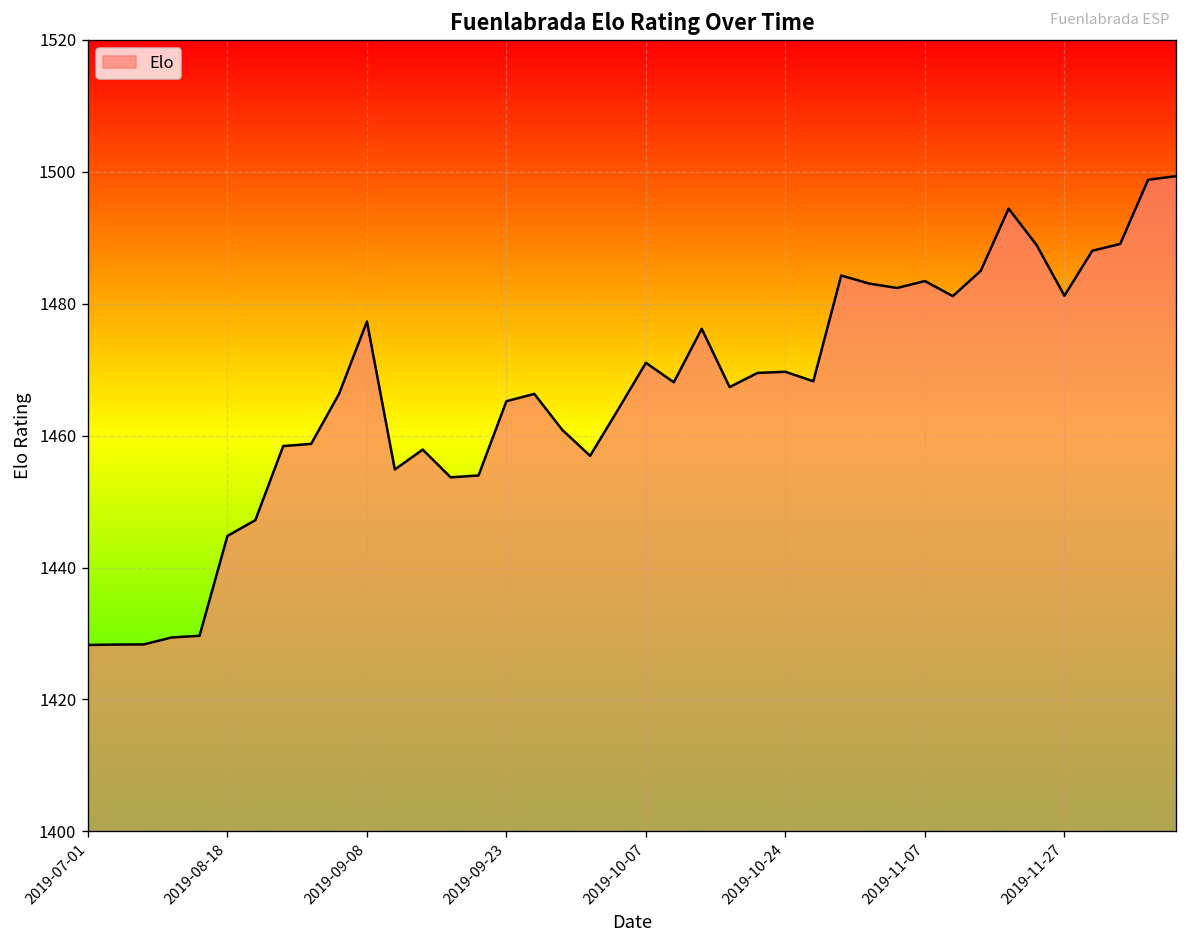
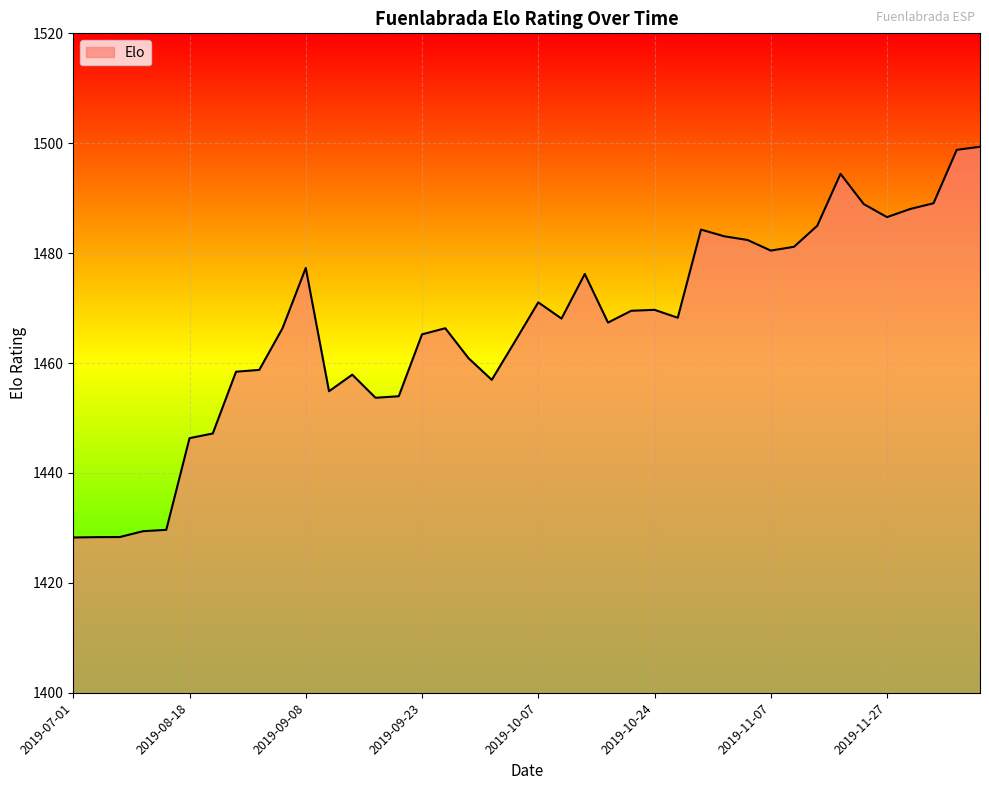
2019-08-18: 1445 -> 1446
2019-11-07: 1483 -> 1480
2019-11-27: 1481 -> 1487
